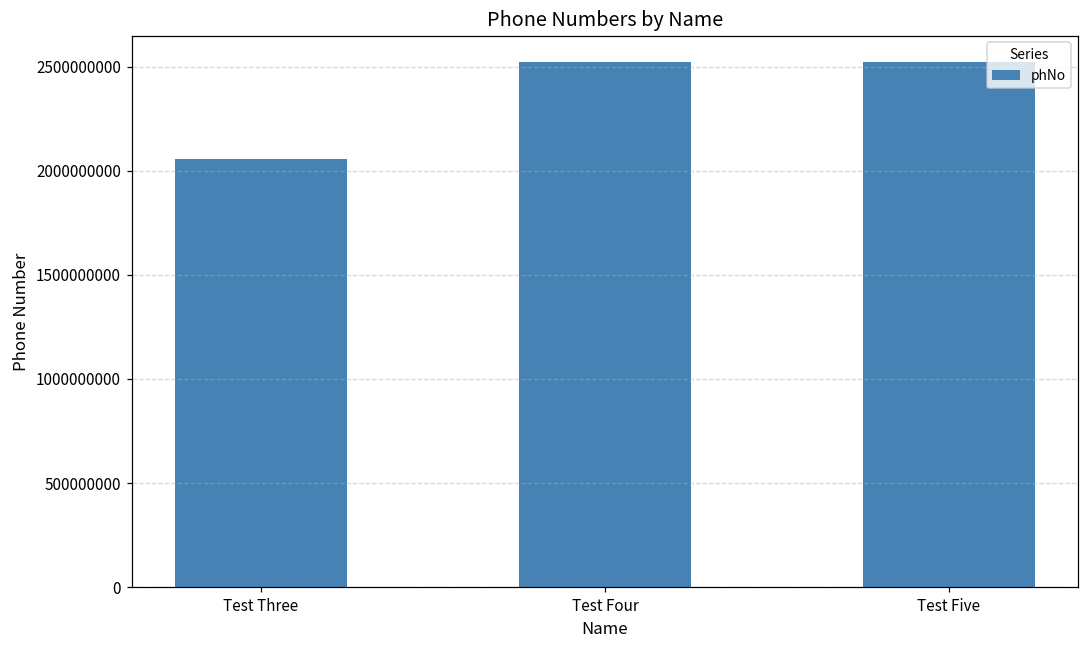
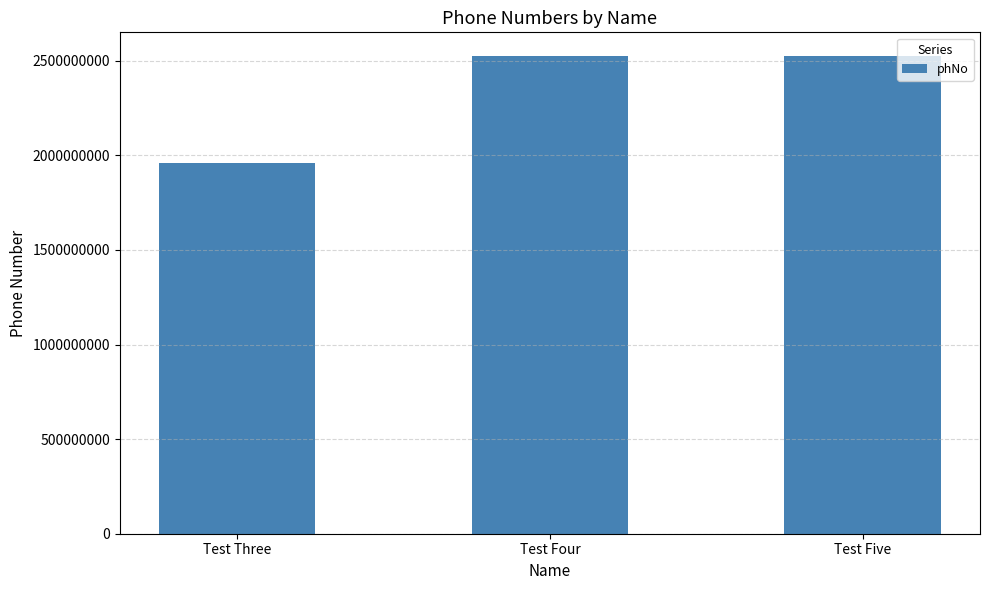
Test Three: 2060000000 -> 1960000000
